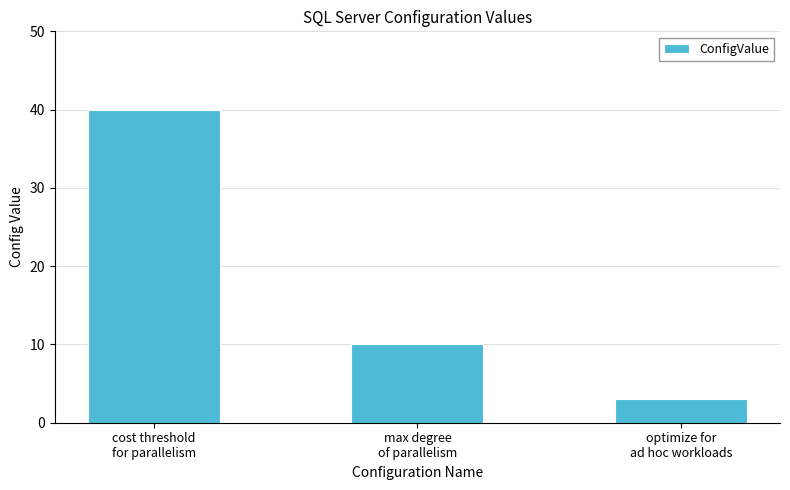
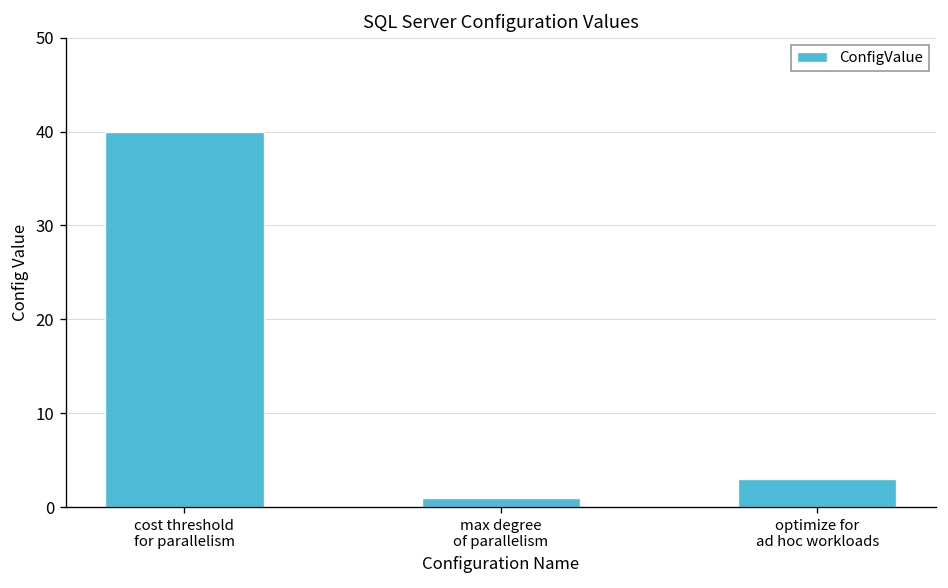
max degree of parallelism: 10 -> 1
